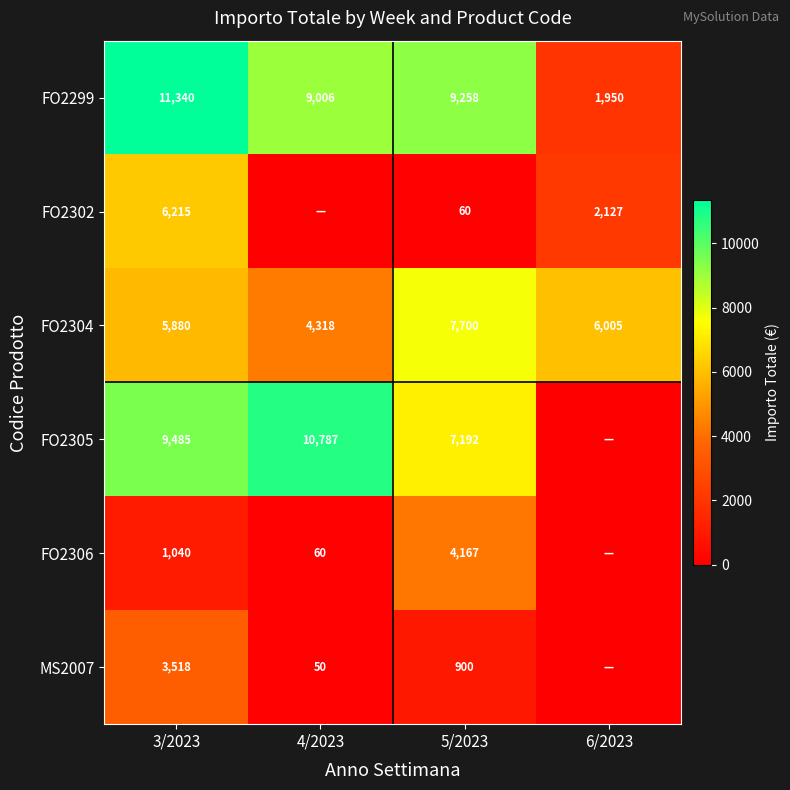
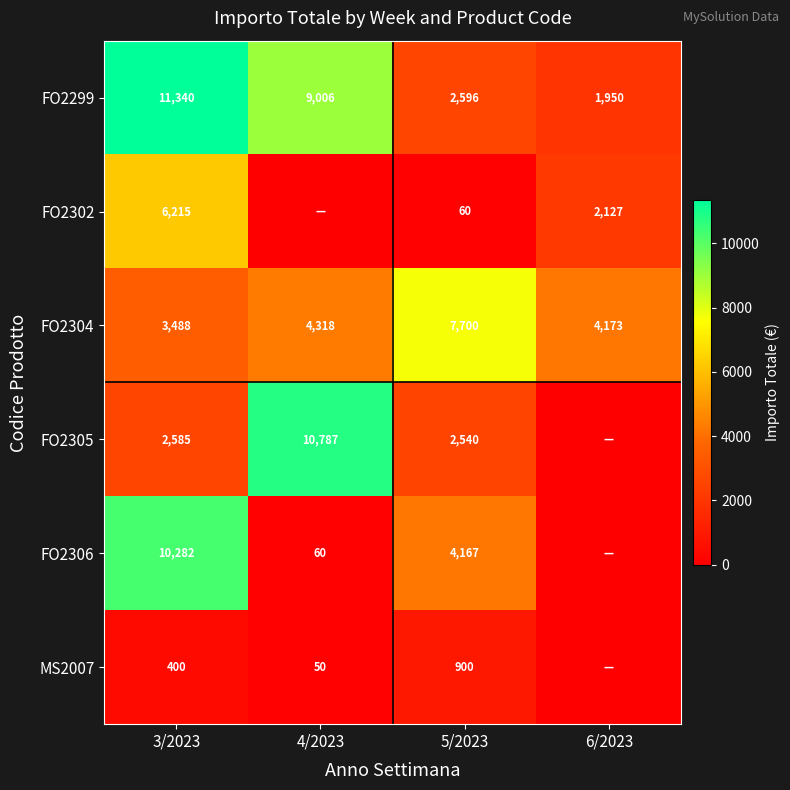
FO2299, 5/2023: 9,258 -> 2,596
FO2304, 3/2023: 5,880 -> 3,488
FO2304, 6/2023: 6,005 -> 4,173
FO2305, 3/2023: 9,485 -> 2,585
FO2305, 5/2023: 7,192 -> 2,540
FO2306, 3/2023: 1,040 -> 10,282
MS2007, 3/2023: 3,518 -> 400
